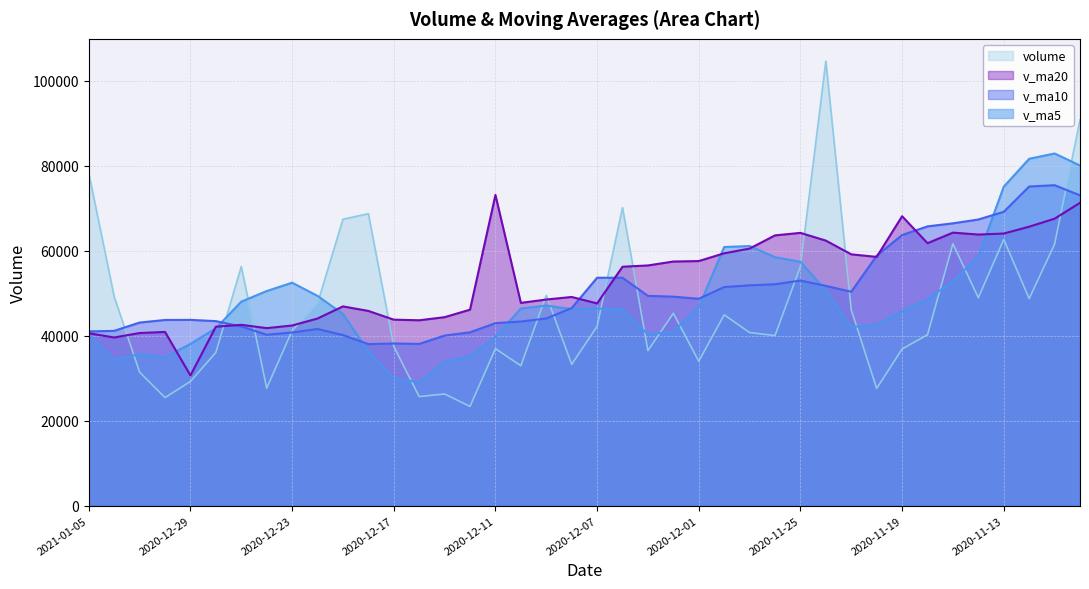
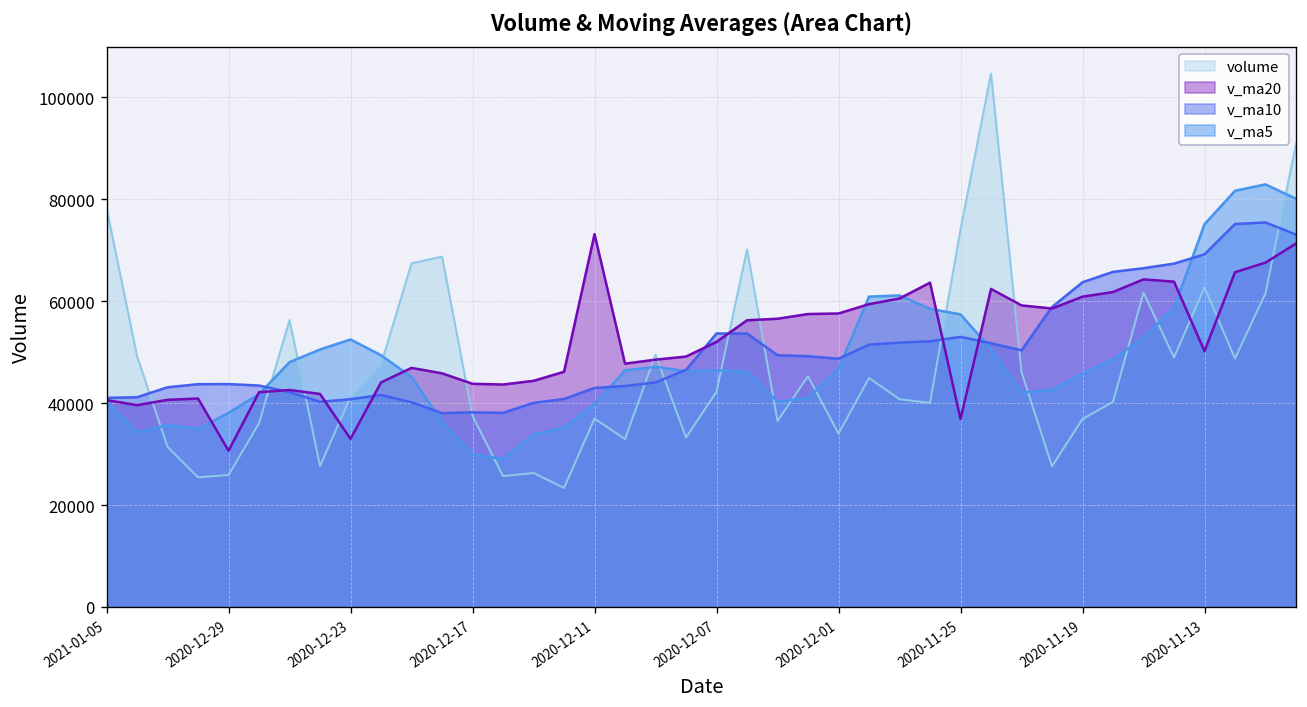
volume, 2020-12-29: 29000 -> 26000
v_ma20, 2020-12-23: 42000 -> 33000
v_ma20, 2020-12-07: 48000 -> 52000
volume, 2020-11-25: 56000 -> 74000
v_ma20, 2020-11-25: 64000 -> 37000
v_ma20, 2020-11-19: 68000 -> 61000
v_ma20, 2020-11-13: 64000 -> 50000
